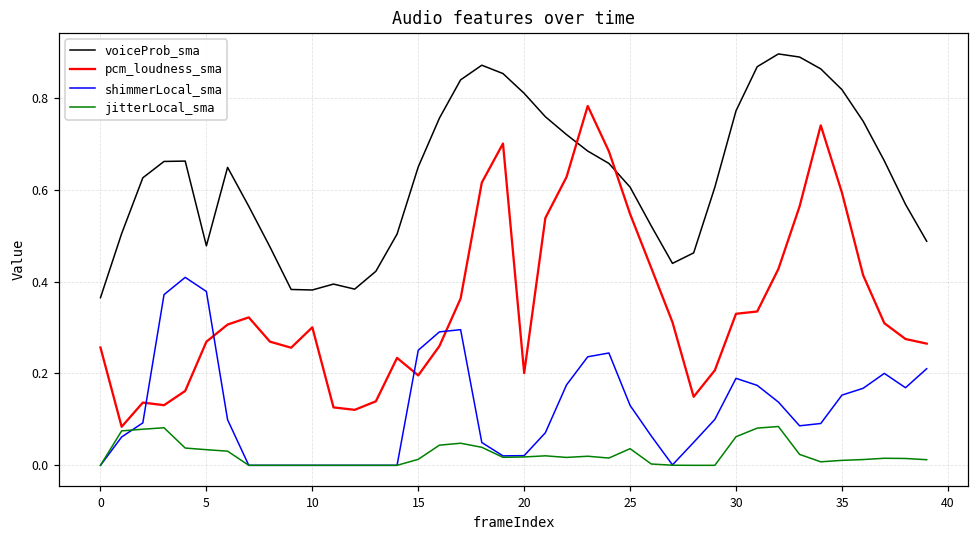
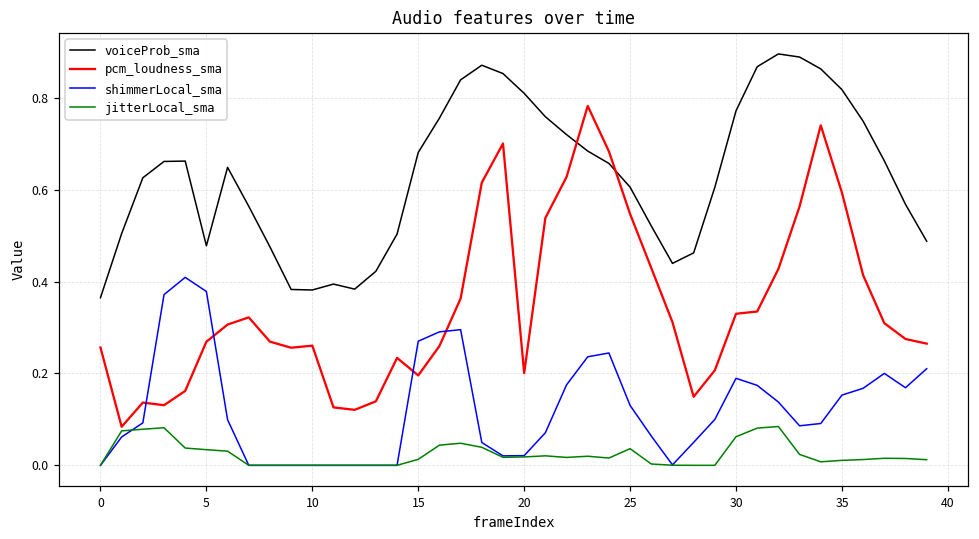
pcm_loudness_sma, 10: 0.30 -> 0.26
voiceProb_sma, 15: 0.65 -> 0.68
shimmerLocal_sma, 15: 0.25 -> 0.27
